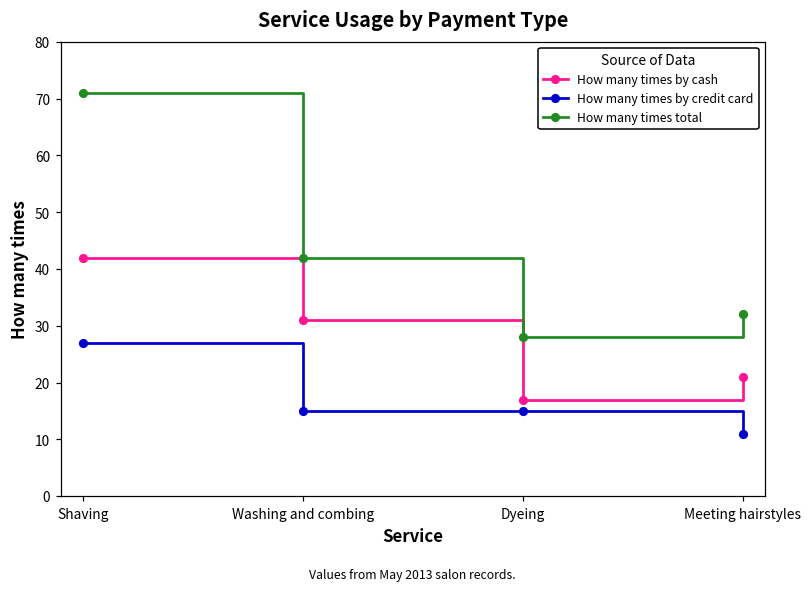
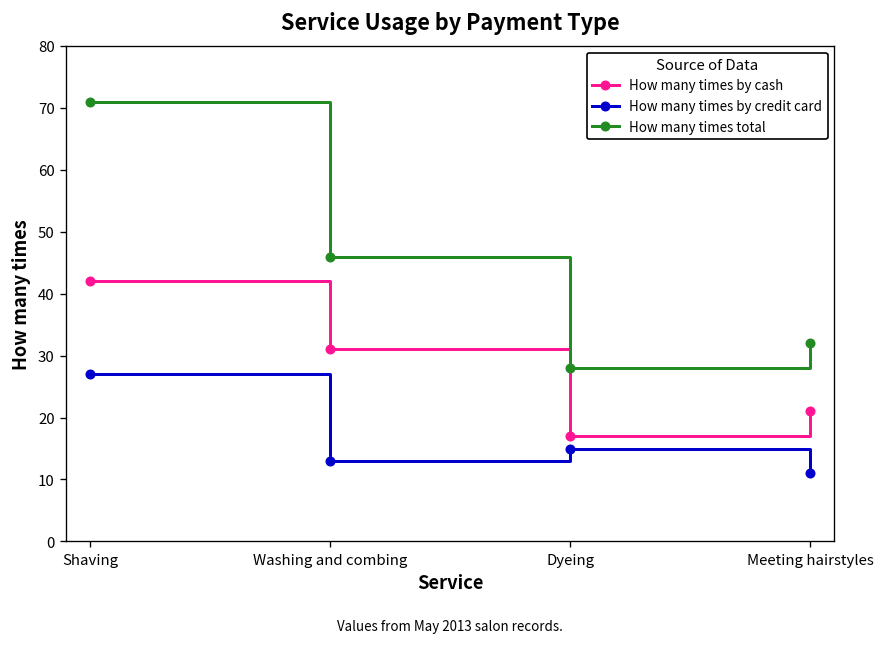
How many times by credit card, Washing and combing: 15 -> 13
How many times total, Washing and combing: 42 -> 46
